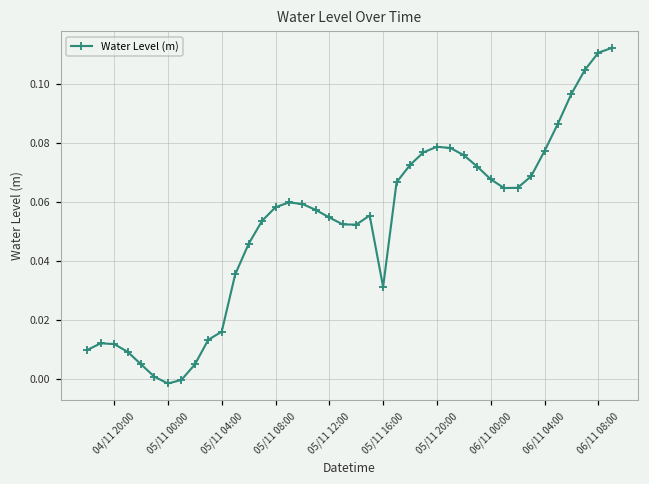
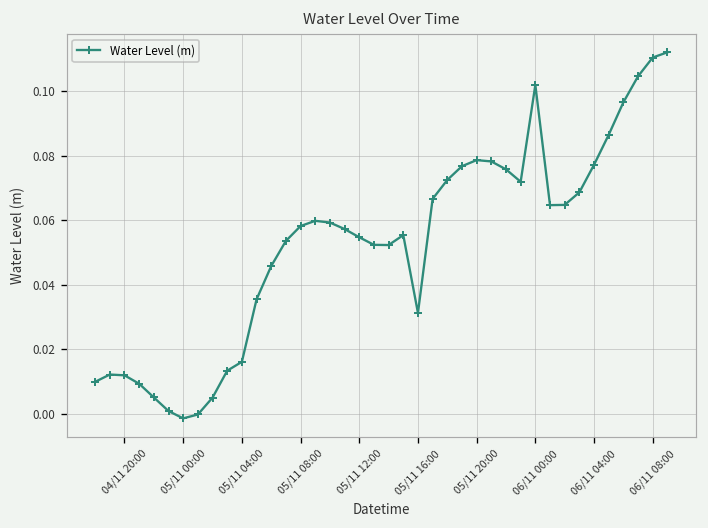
06/11 00:00: 0.068 -> 0.102
